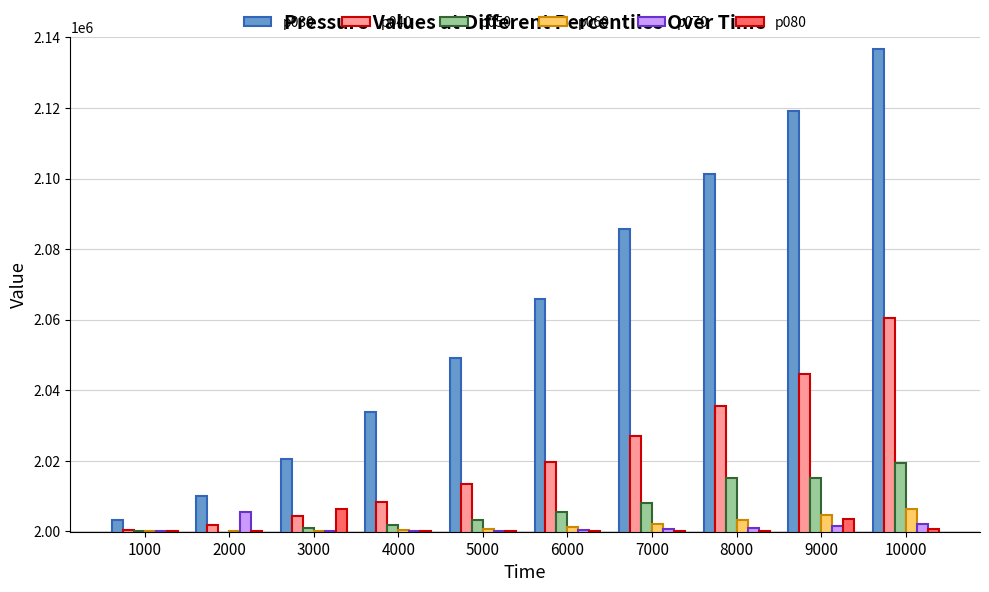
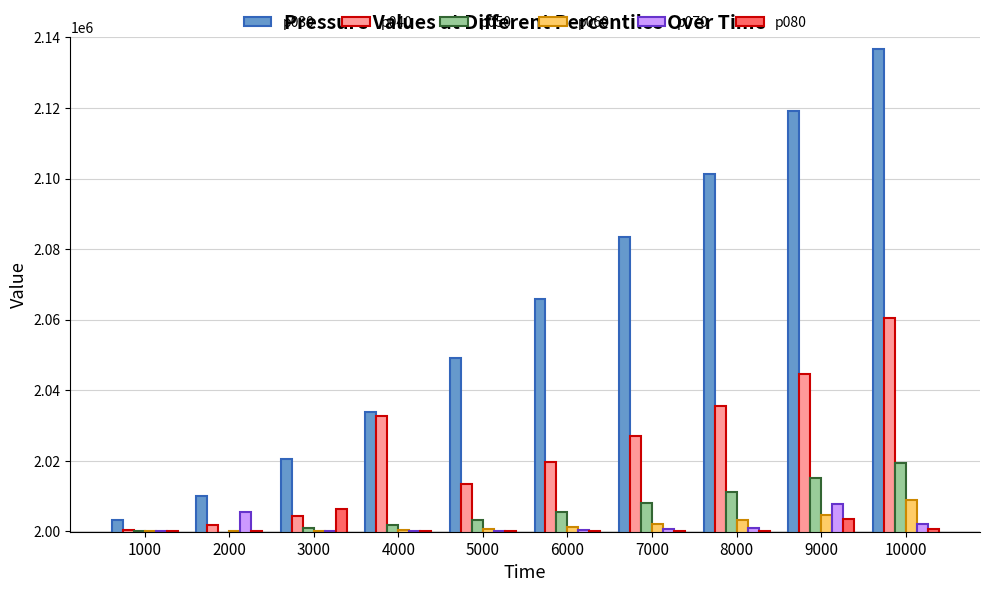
p040, 4000: 2008000 -> 2033000
p030, 7000: 2086000 -> 2083000
p050, 8000: 2015000 -> 2011000
p070, 9000: 2001000 -> 2008000
p060, 10000: 2006000 -> 2009000
